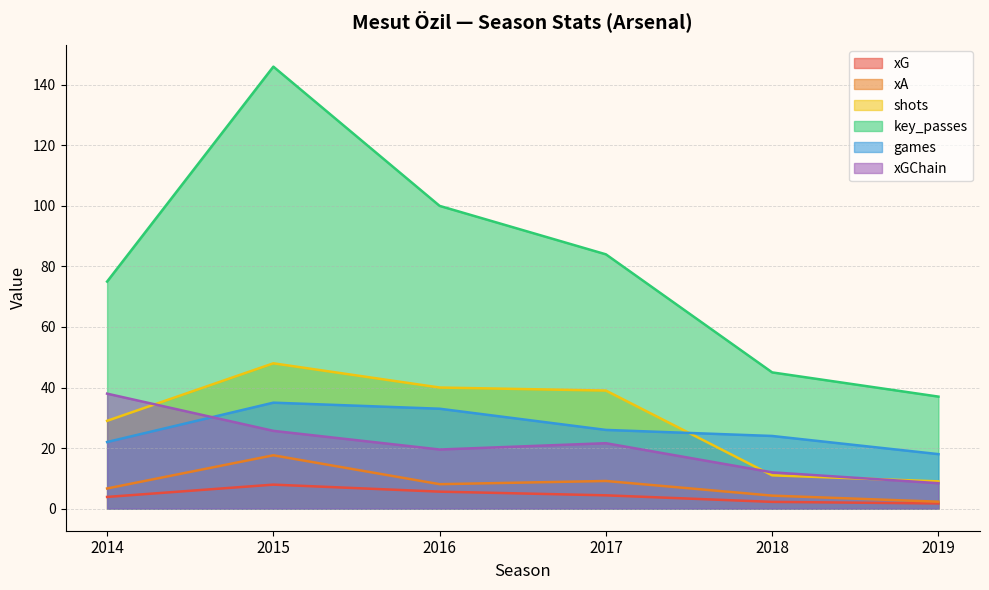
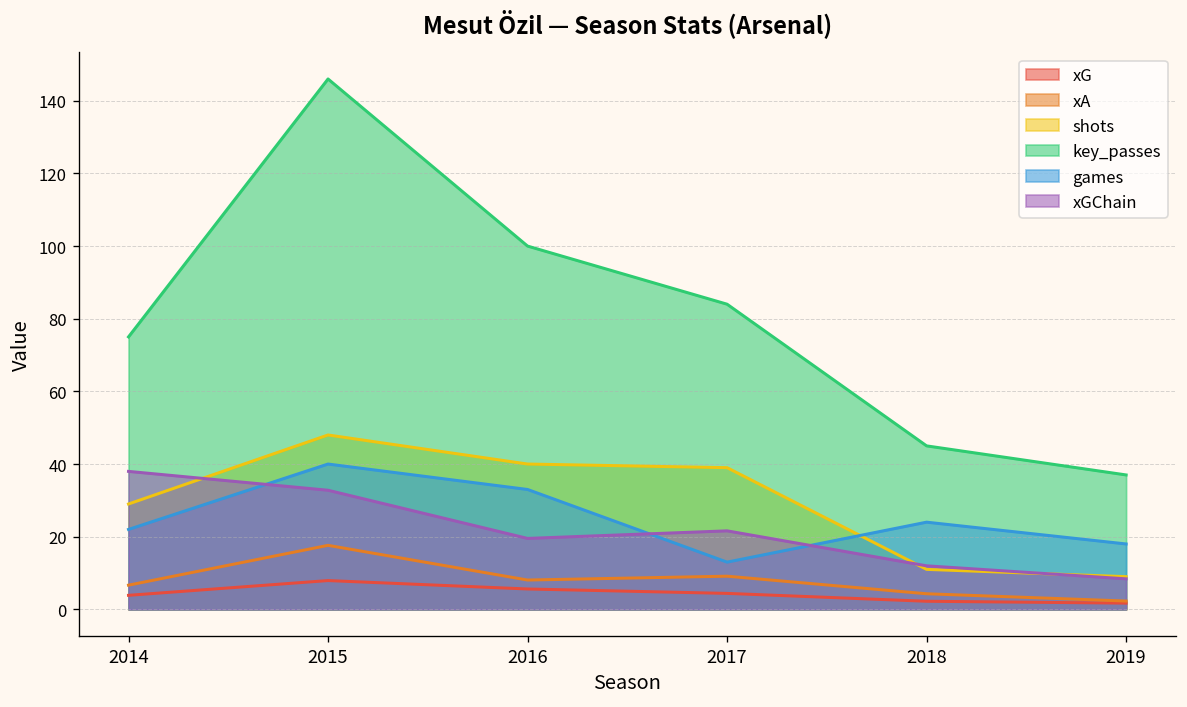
games, 2015: 35 -> 40
xGChain, 2015: 26 -> 33
games, 2017: 26 -> 13
